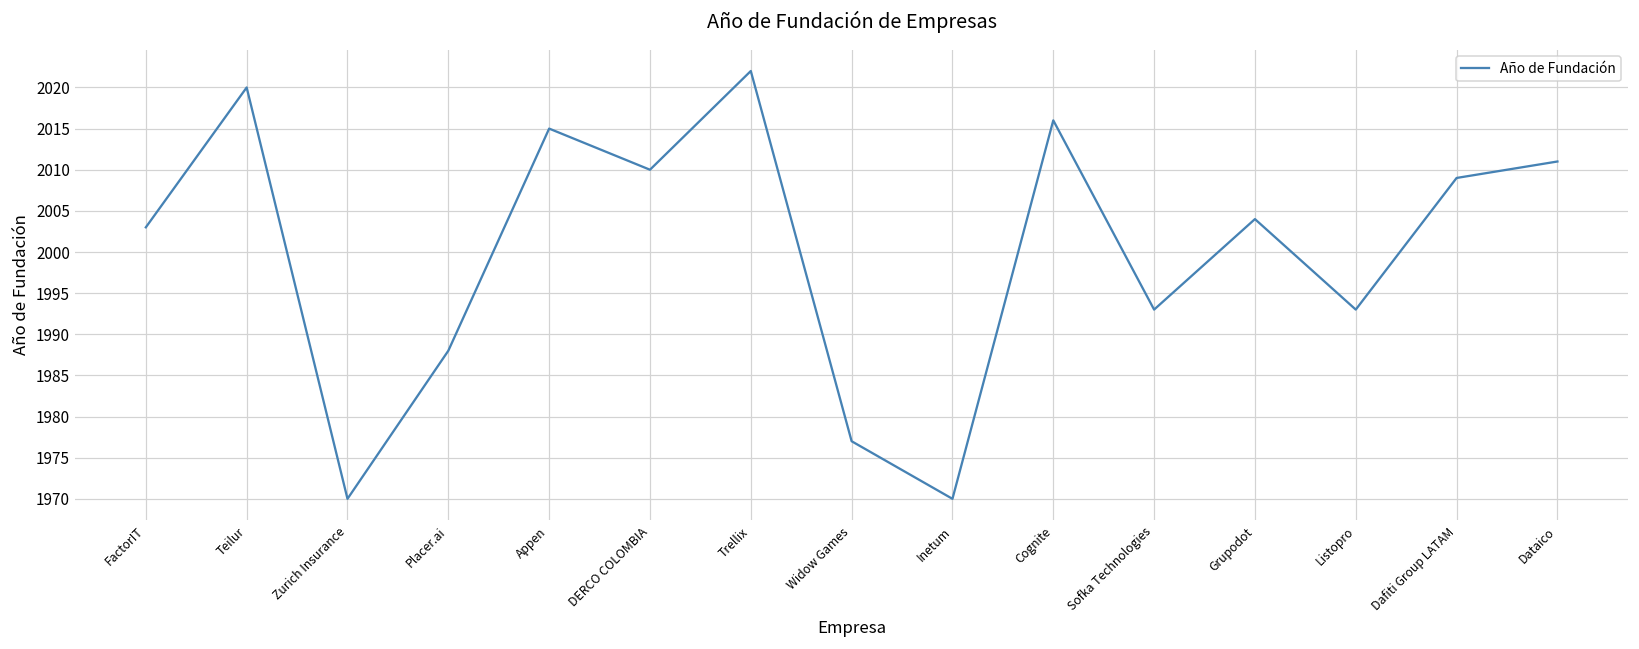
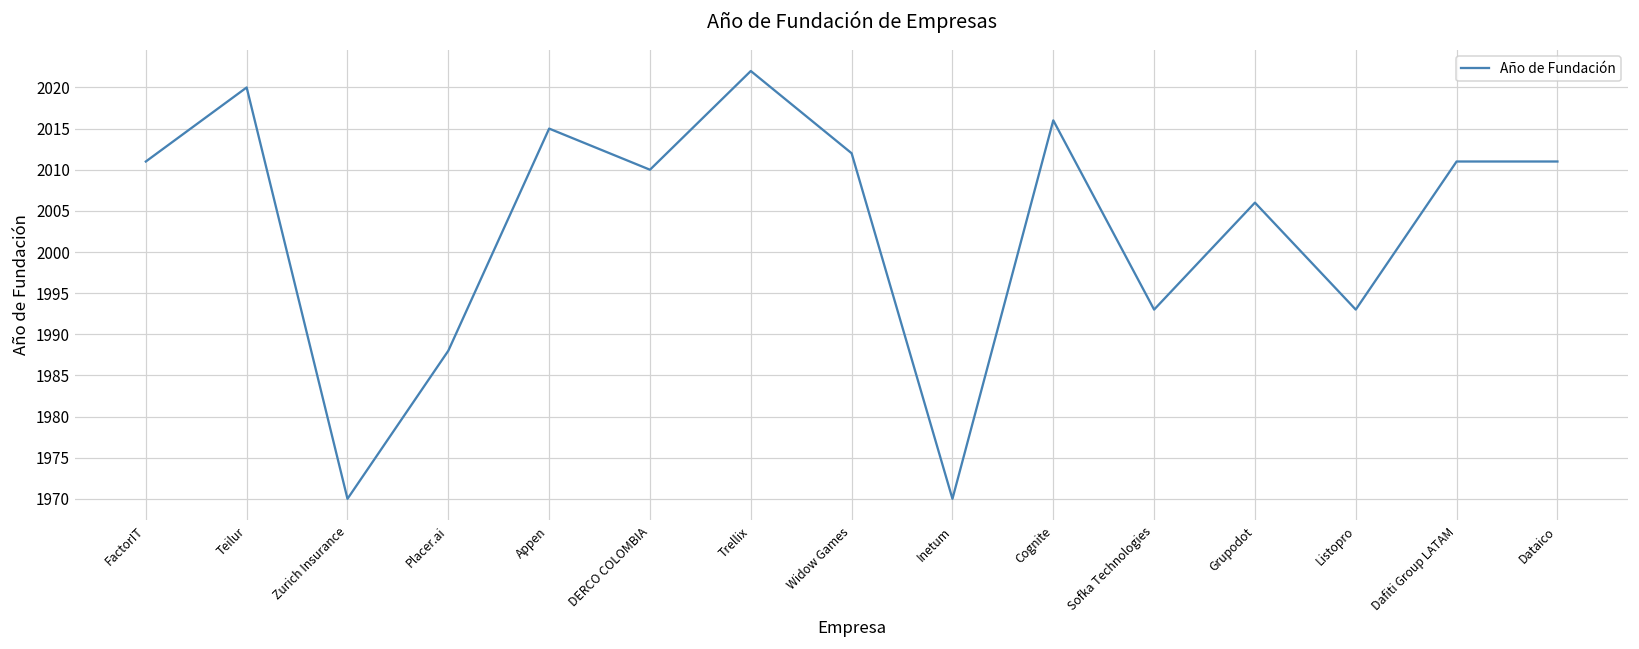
FactorIT: 2003 -> 2011
Widow Games: 1977 -> 2012
Grupodot: 2004 -> 2006
Dafiti Group LATAM: 2009 -> 2011
